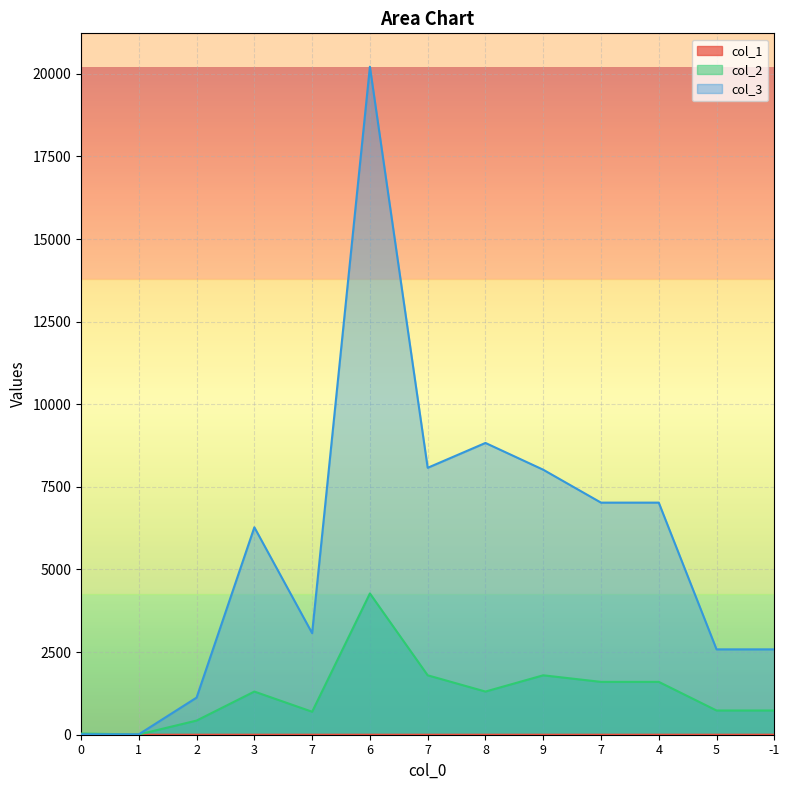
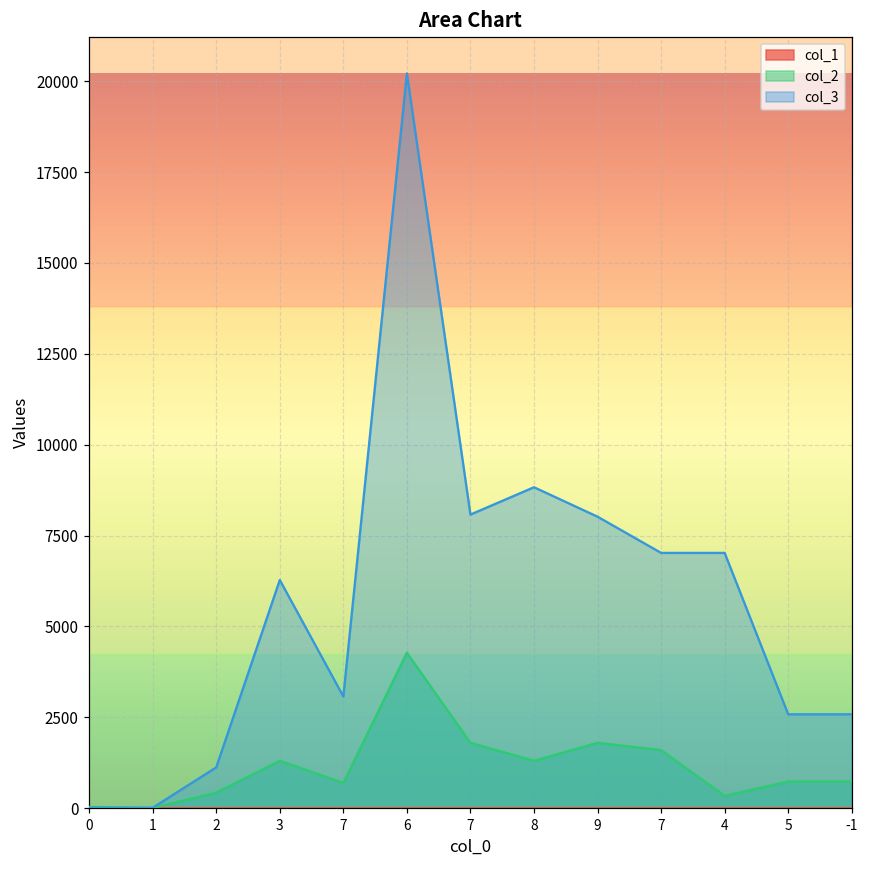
col_2, 4: 1600 -> 300
